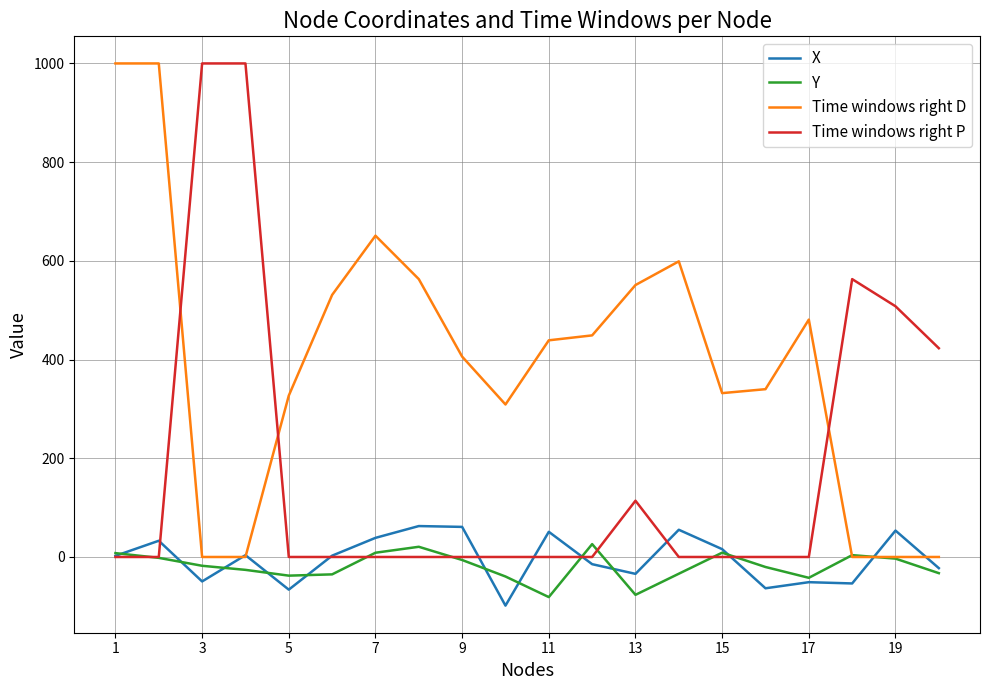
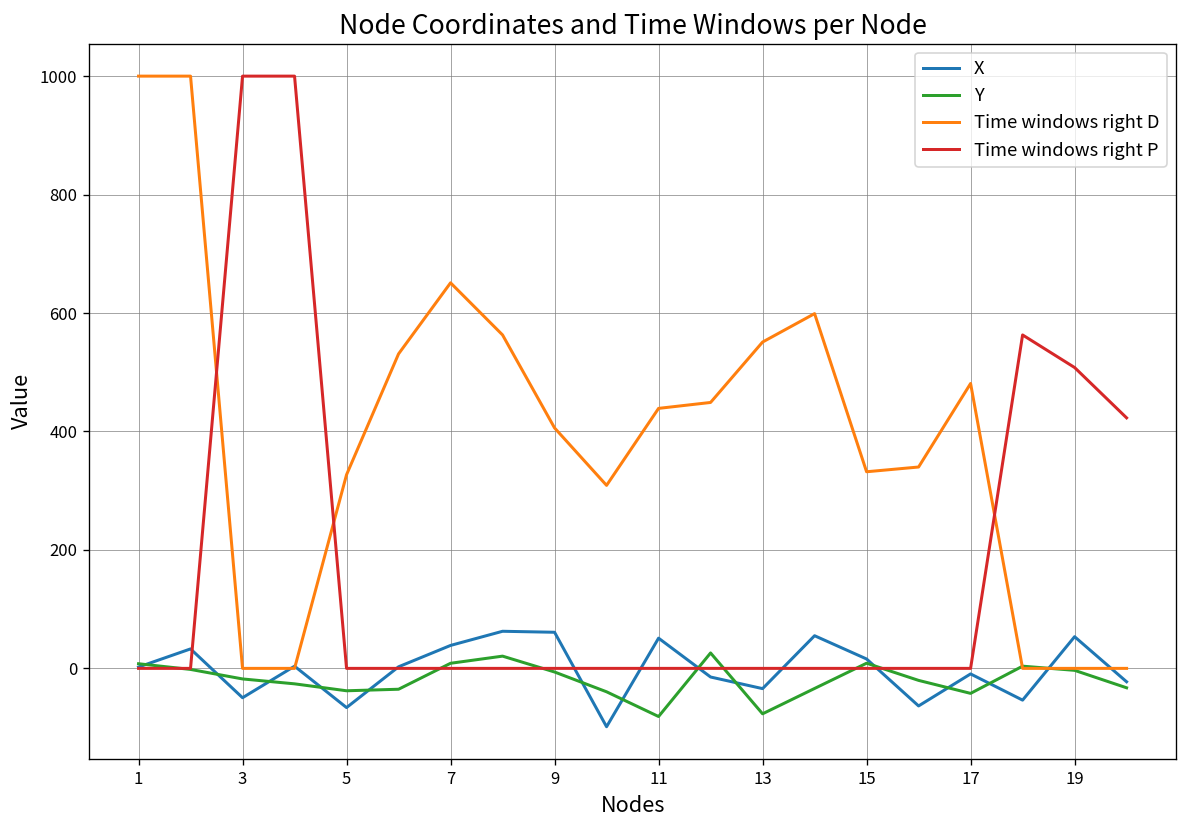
Time windows right P, 13: 110 -> 0
X, 17: -50 -> -10
